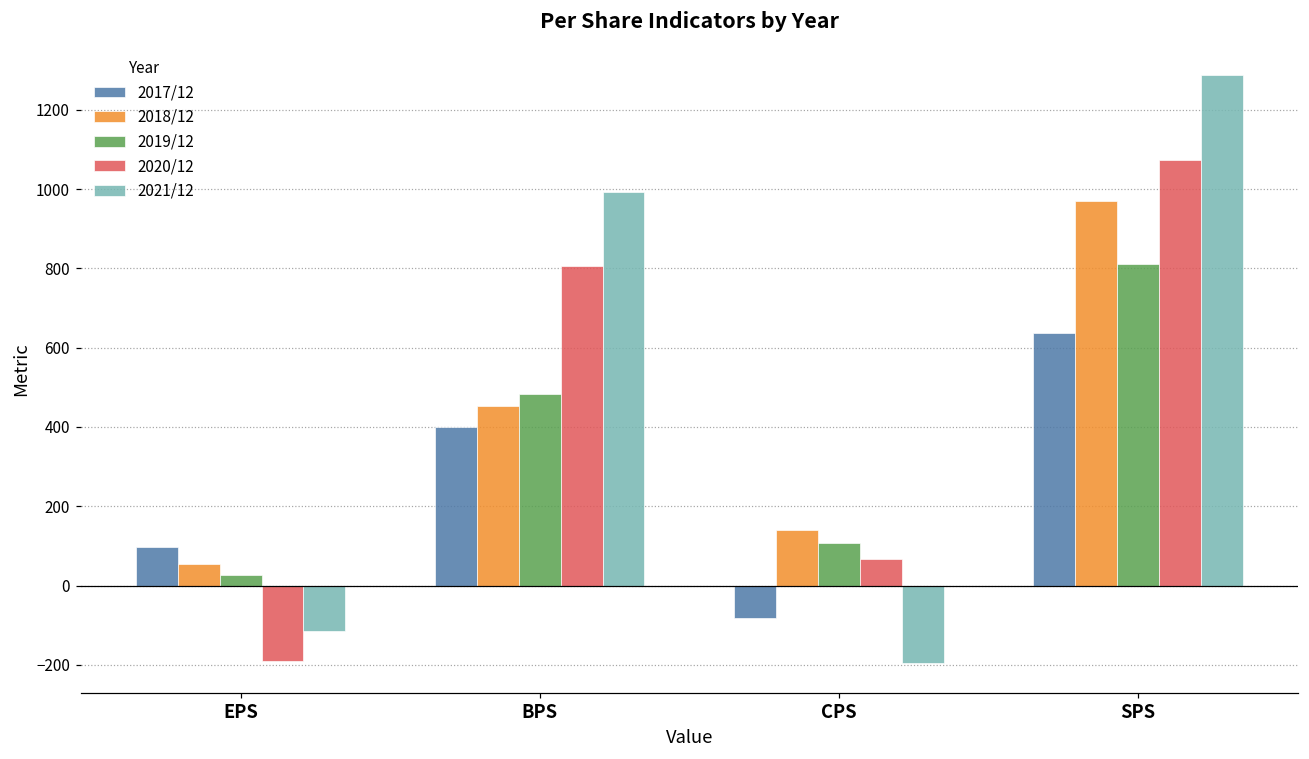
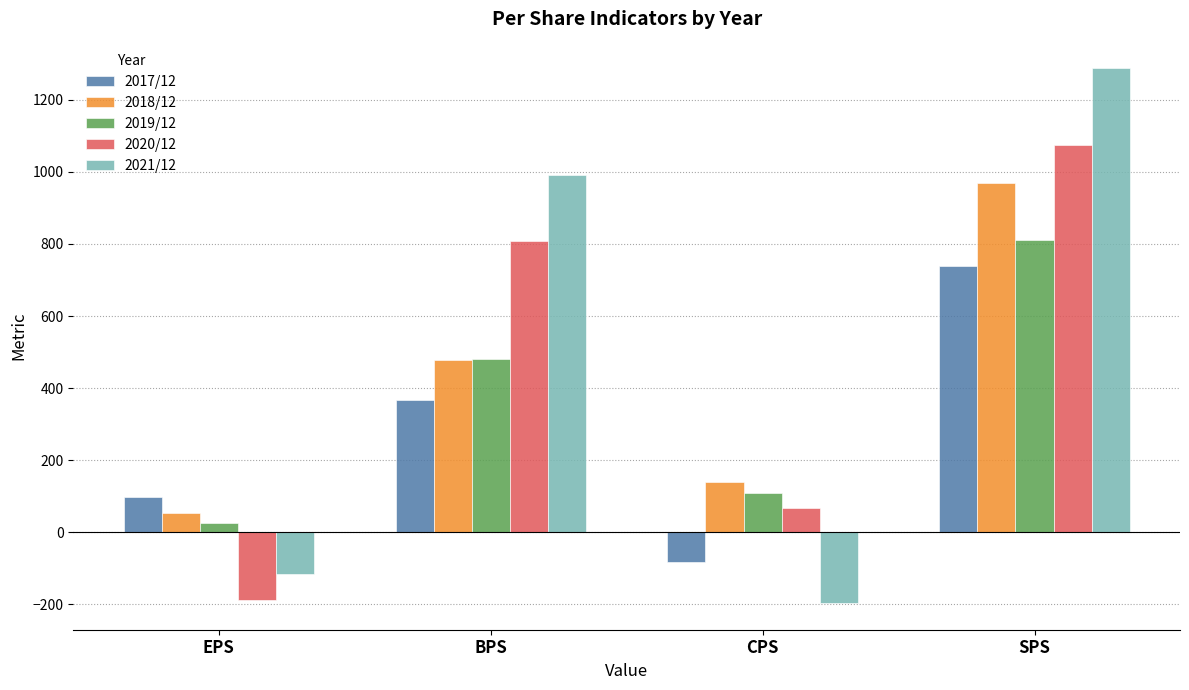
2017/12, BPS: 400 -> 370
2018/12, BPS: 450 -> 480
2017/12, SPS: 640 -> 740
